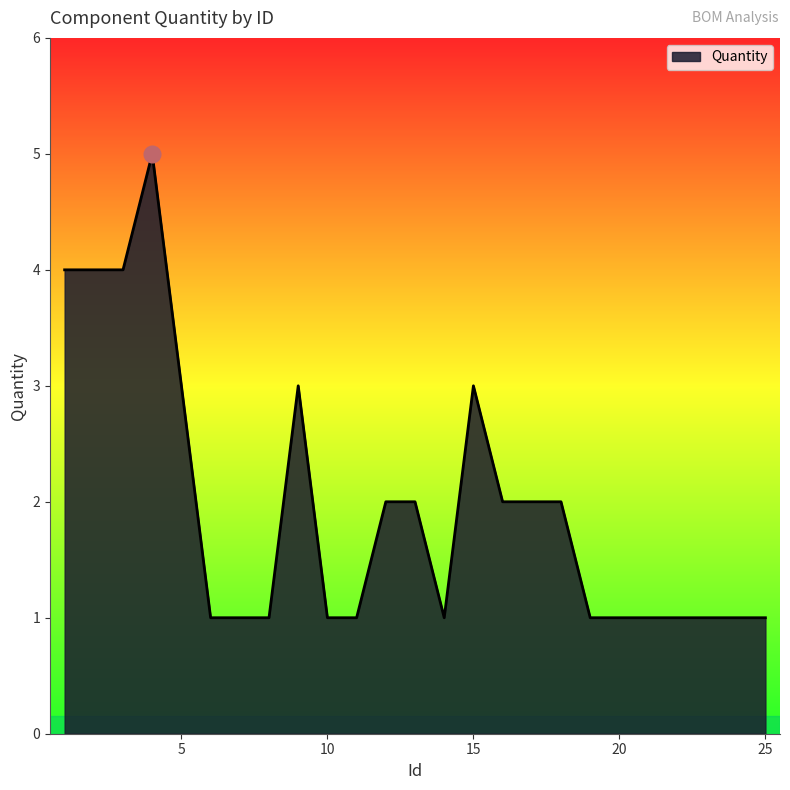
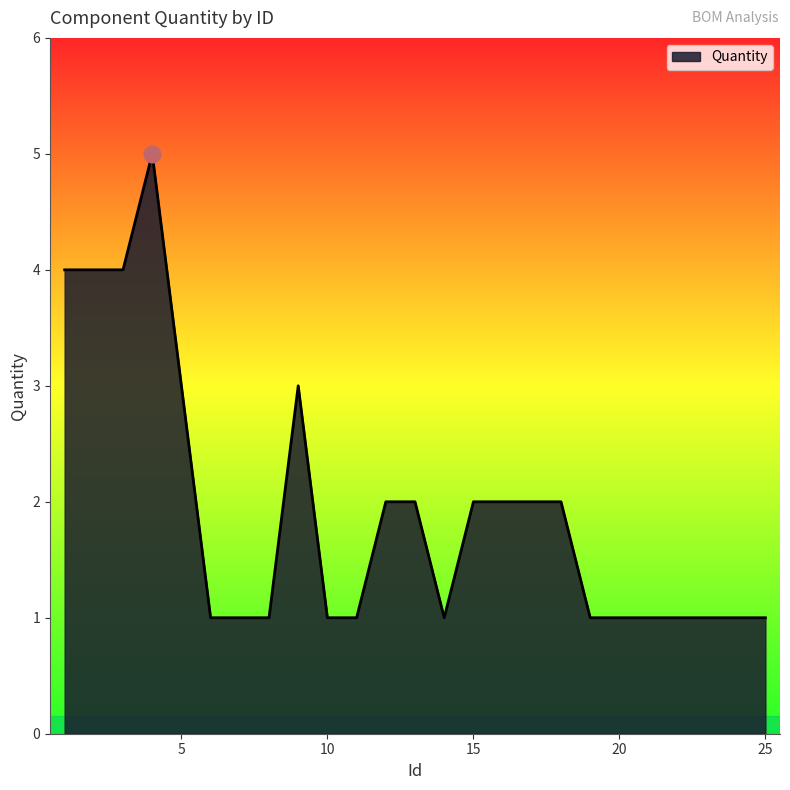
Quantity, 15: 3 -> 2
